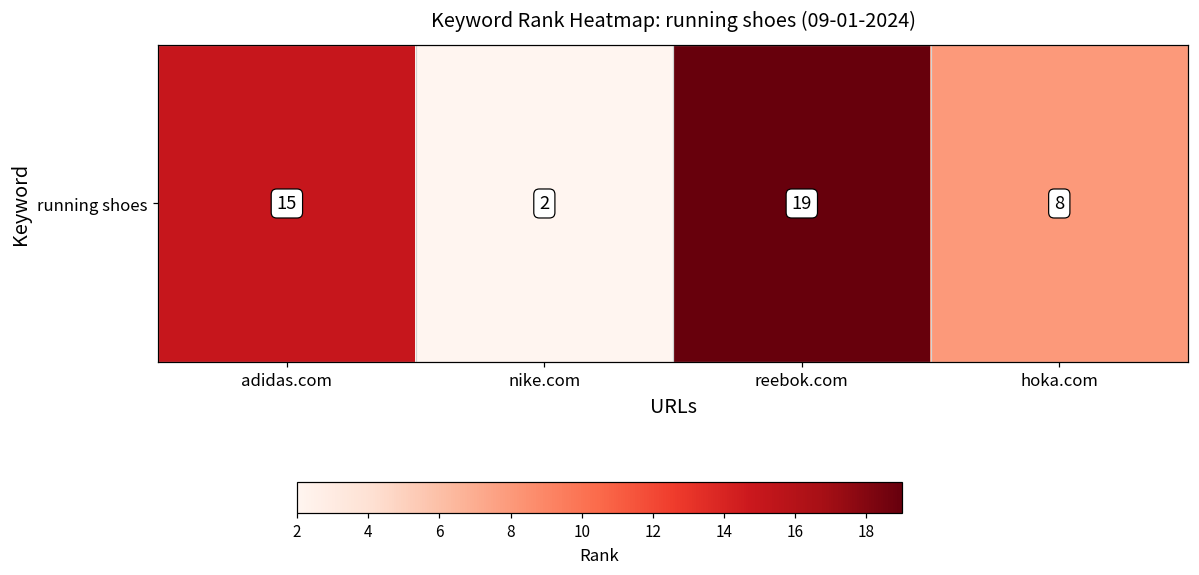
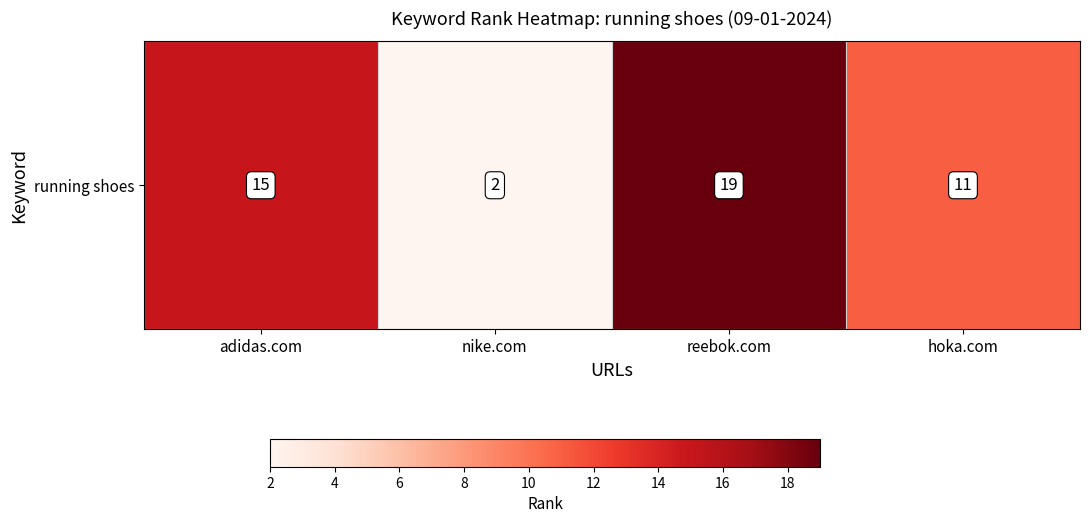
running shoes, hoka.com: 8 -> 11
